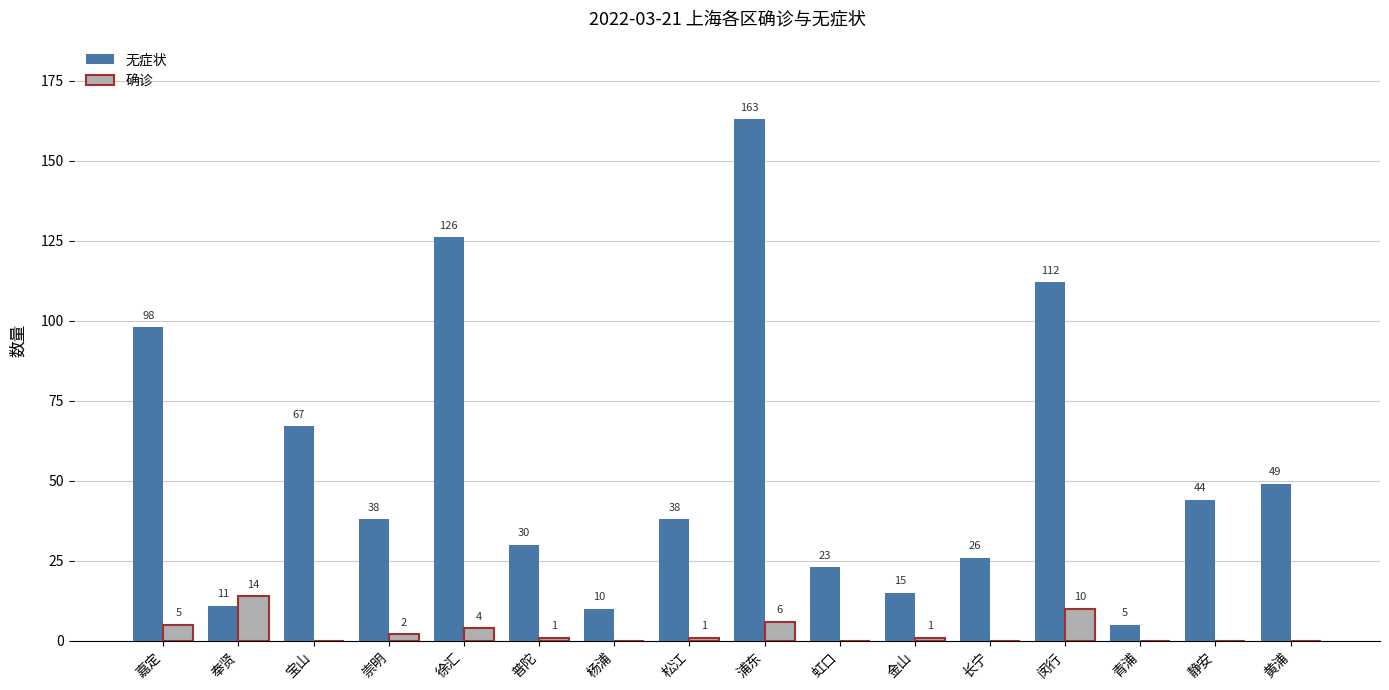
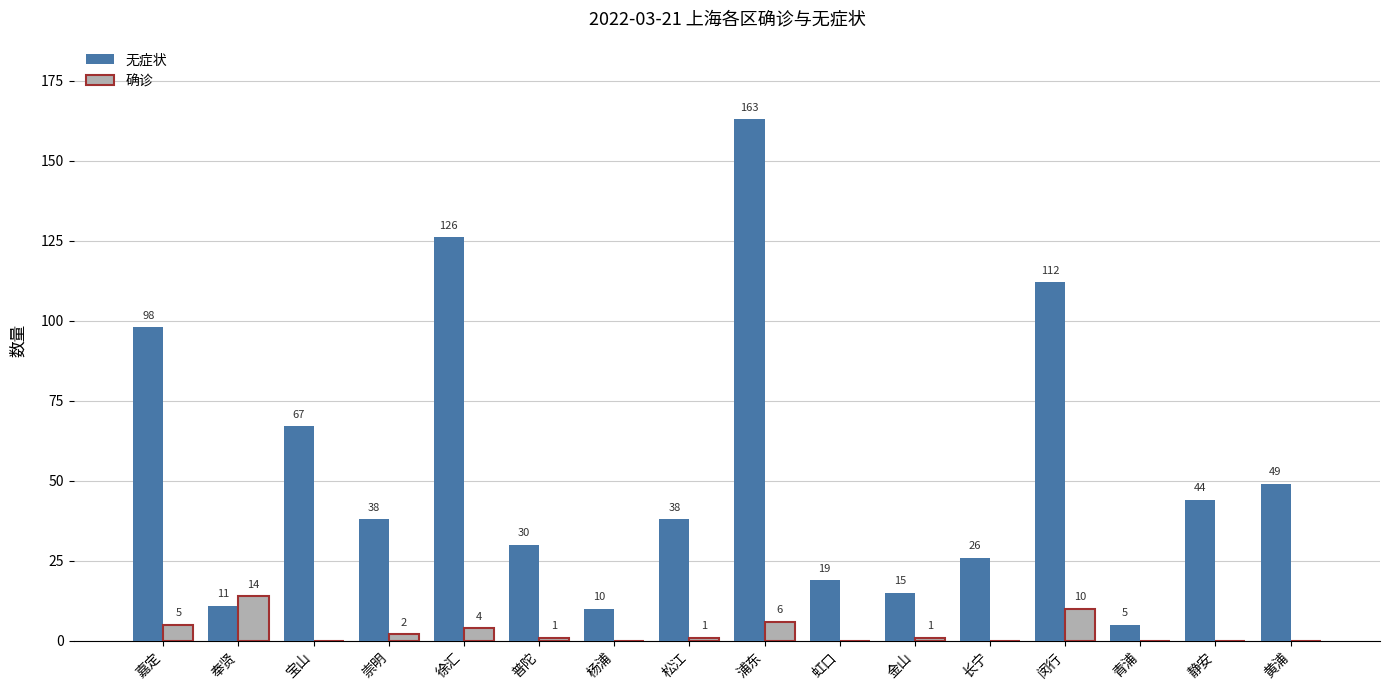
无症状, 虹口: 23 -> 19
